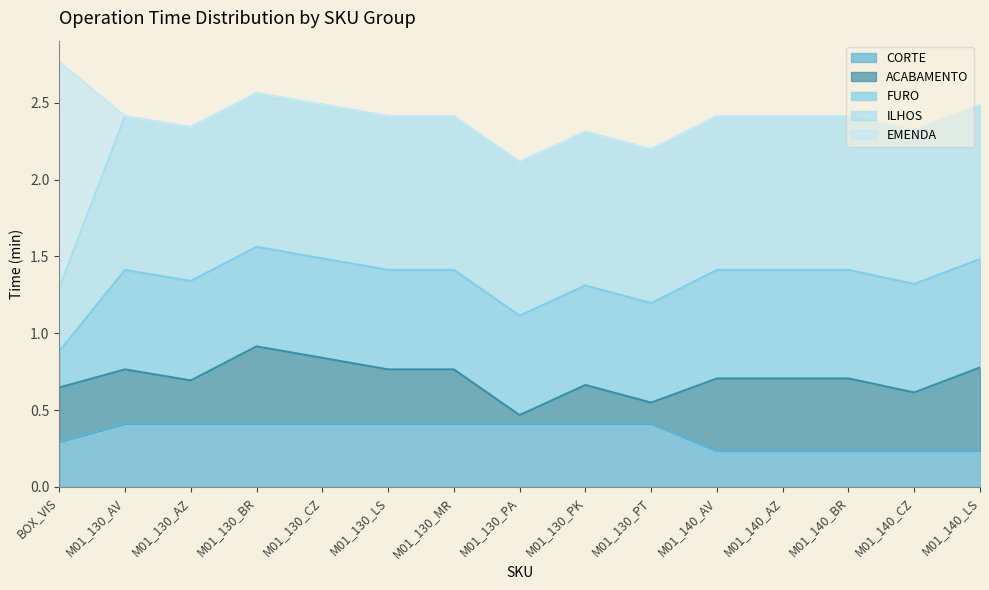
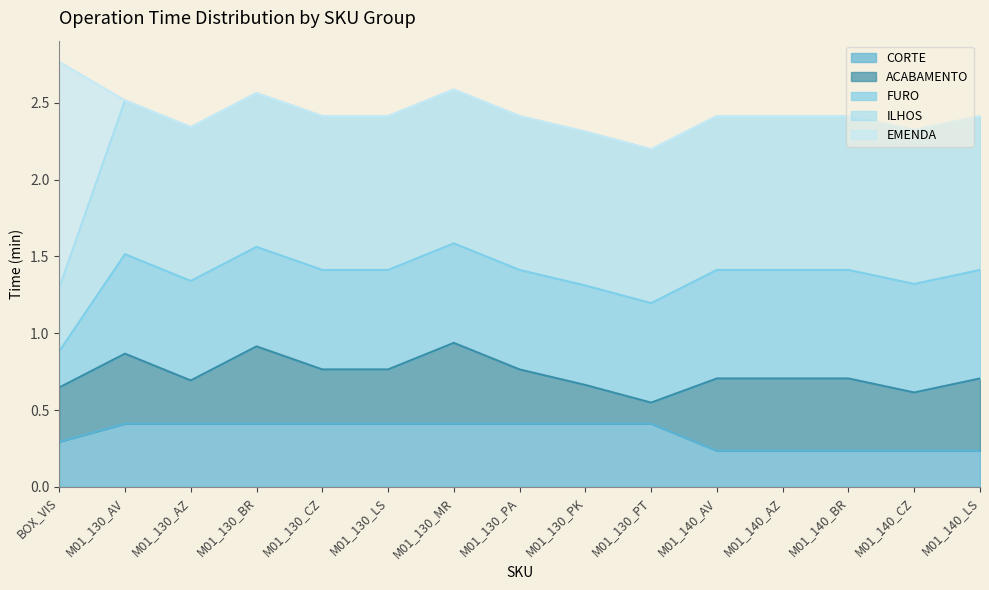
ACABAMENTO, M01_130_AV: 0.35 -> 0.46
ACABAMENTO, M01_130_CZ: 0.43 -> 0.35
ACABAMENTO, M01_130_MR: 0.35 -> 0.53
ACABAMENTO, M01_130_PA: 0.06 -> 0.35
ACABAMENTO, M01_140_LS: 0.54 -> 0.47
